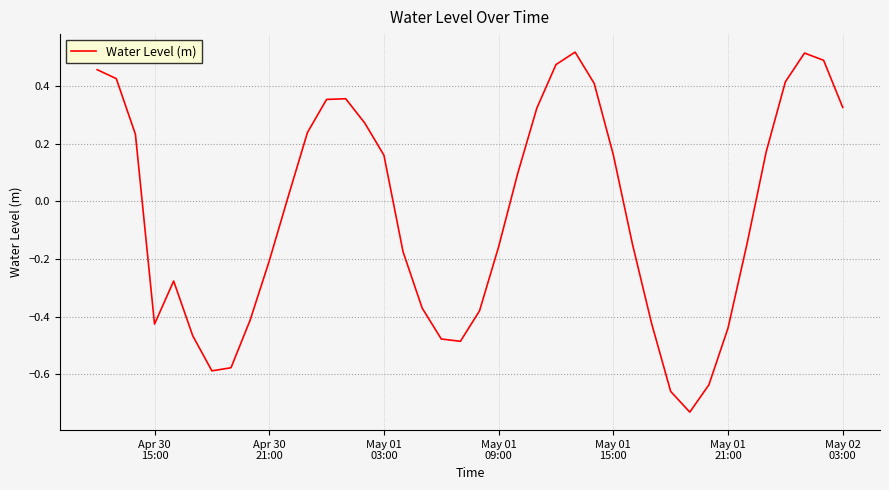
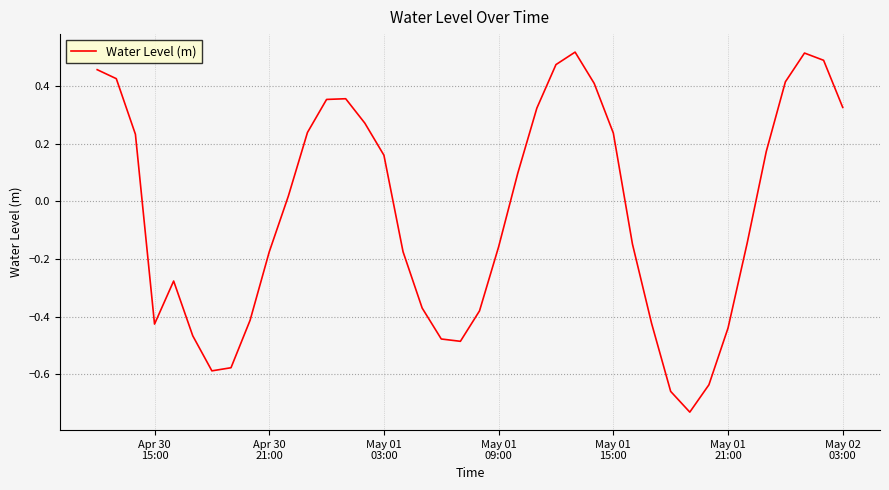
Apr 30 21:00: -0.21 -> -0.18
May 01 15:00: 0.16 -> 0.24
